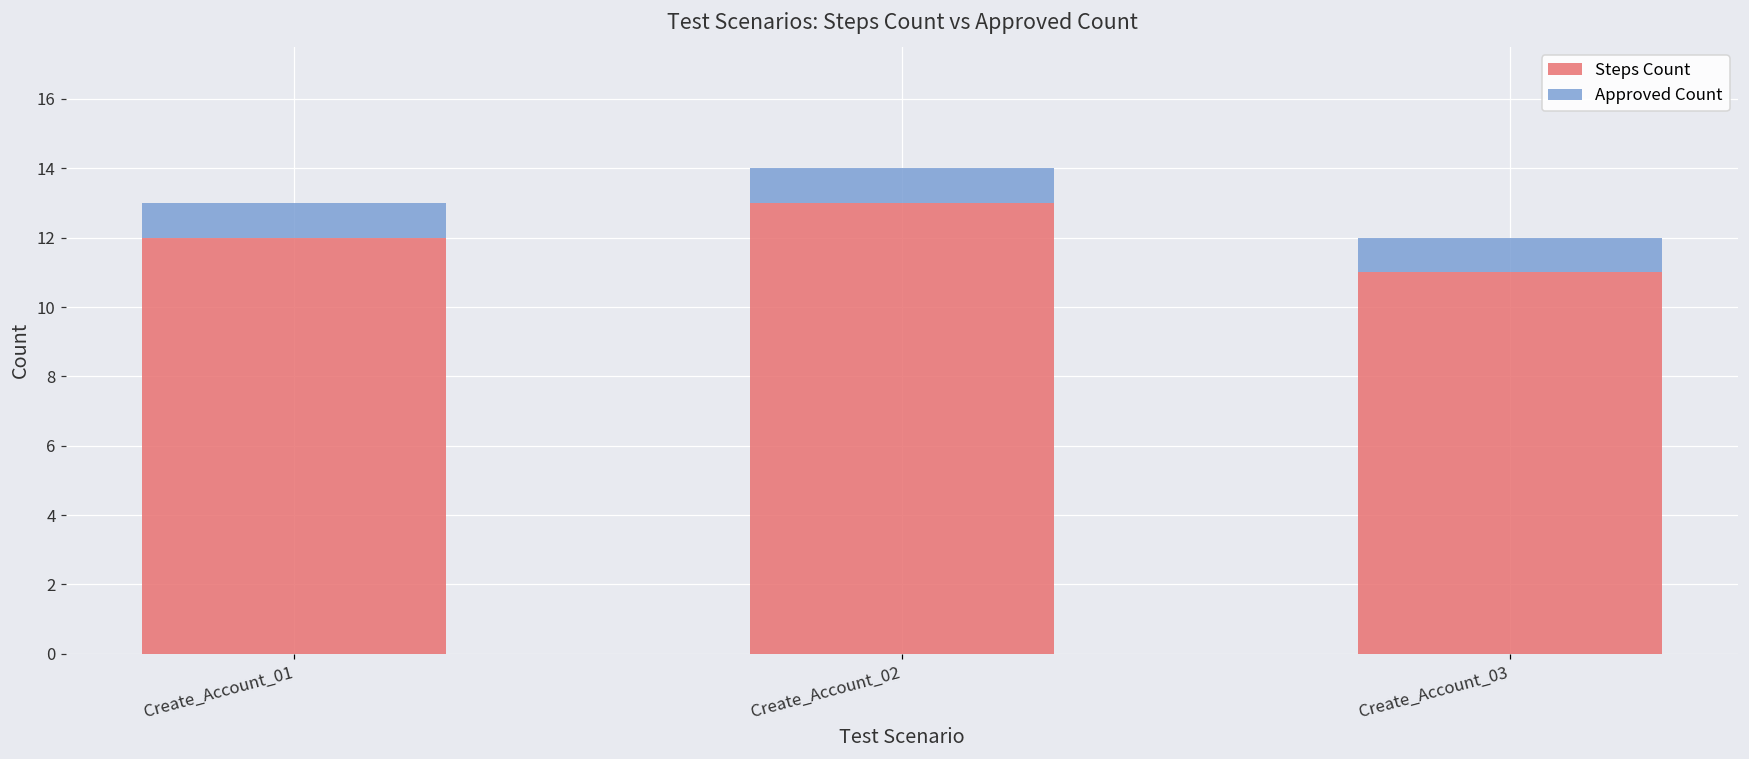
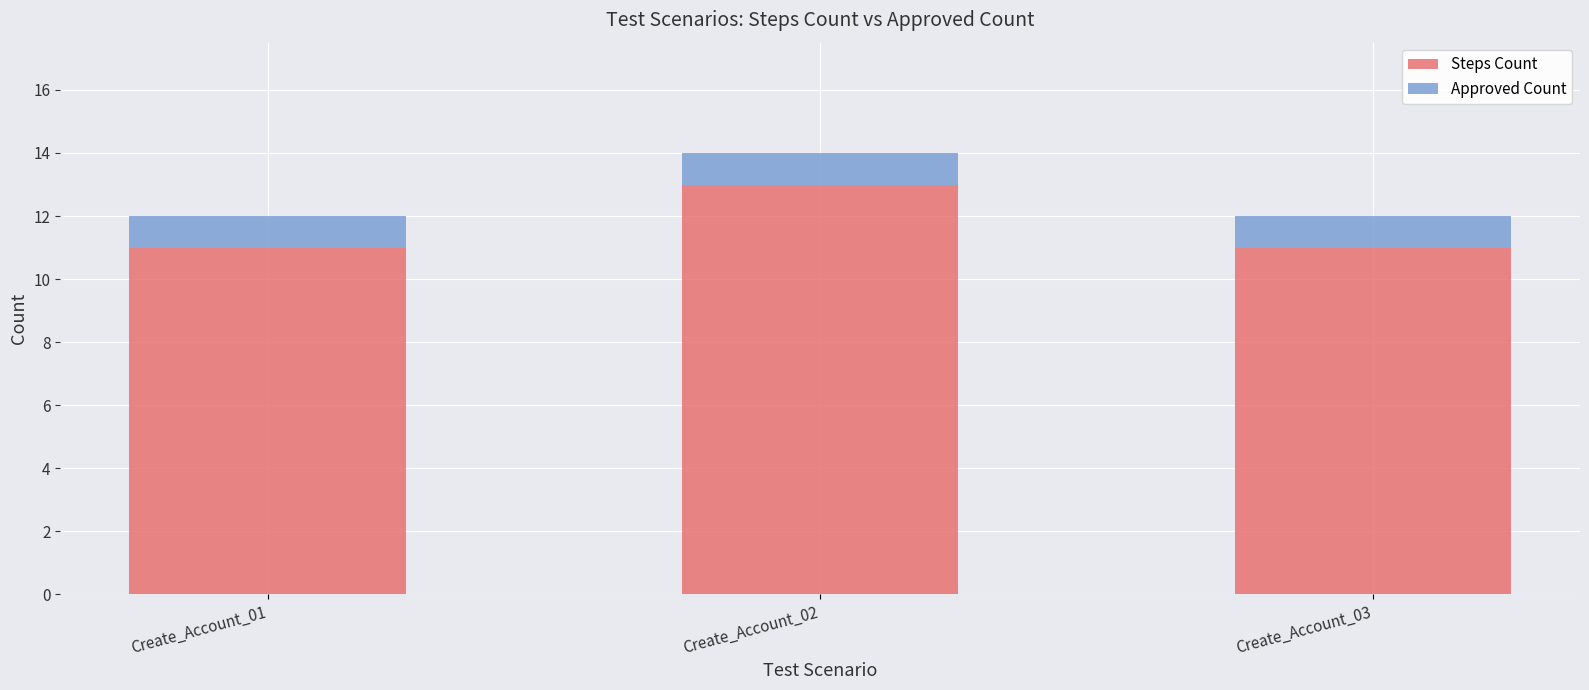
Steps Count, Create_Account_01: 12 -> 11
